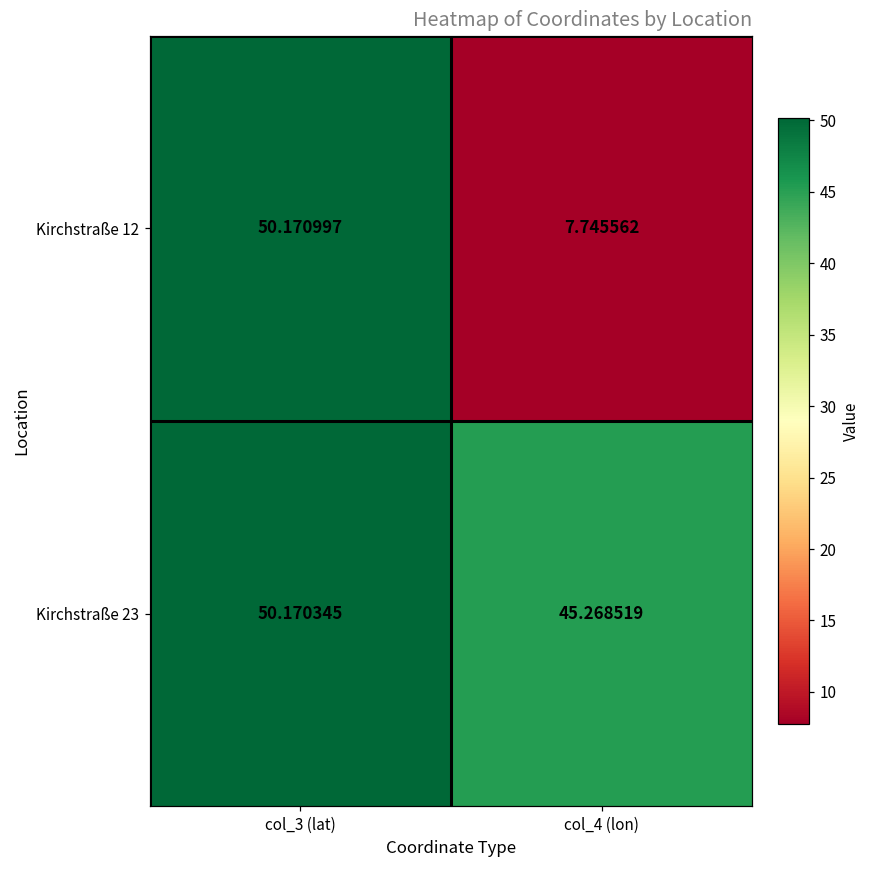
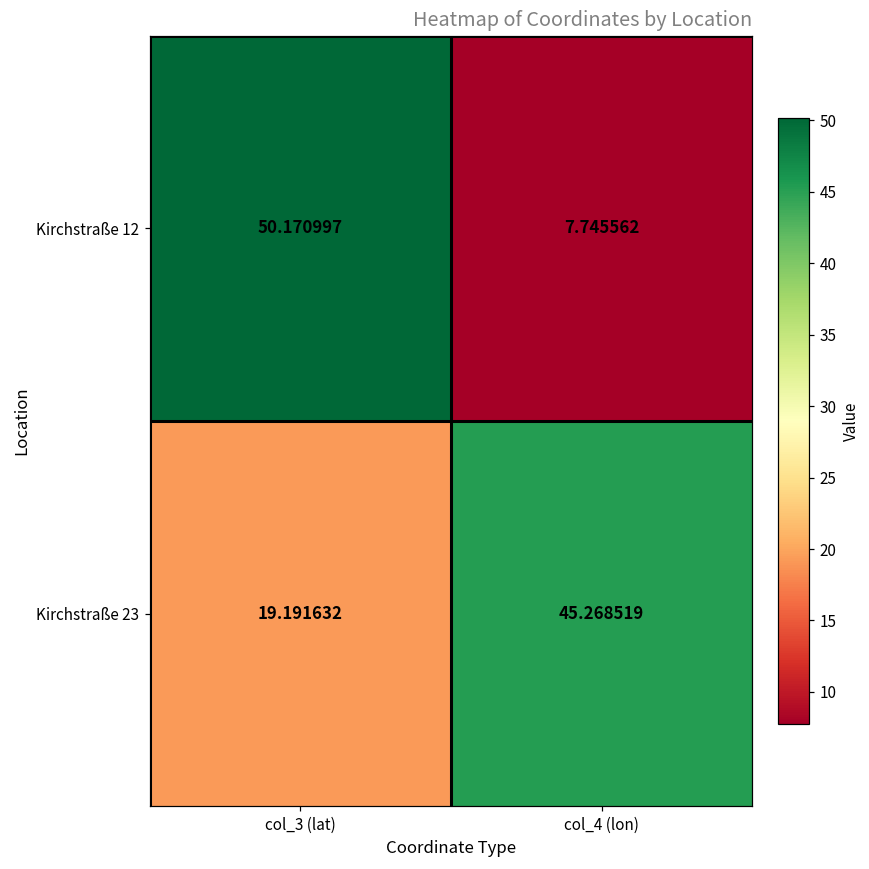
Kirchstraße 23, col_3 (lat): 50.170345 -> 19.191632
